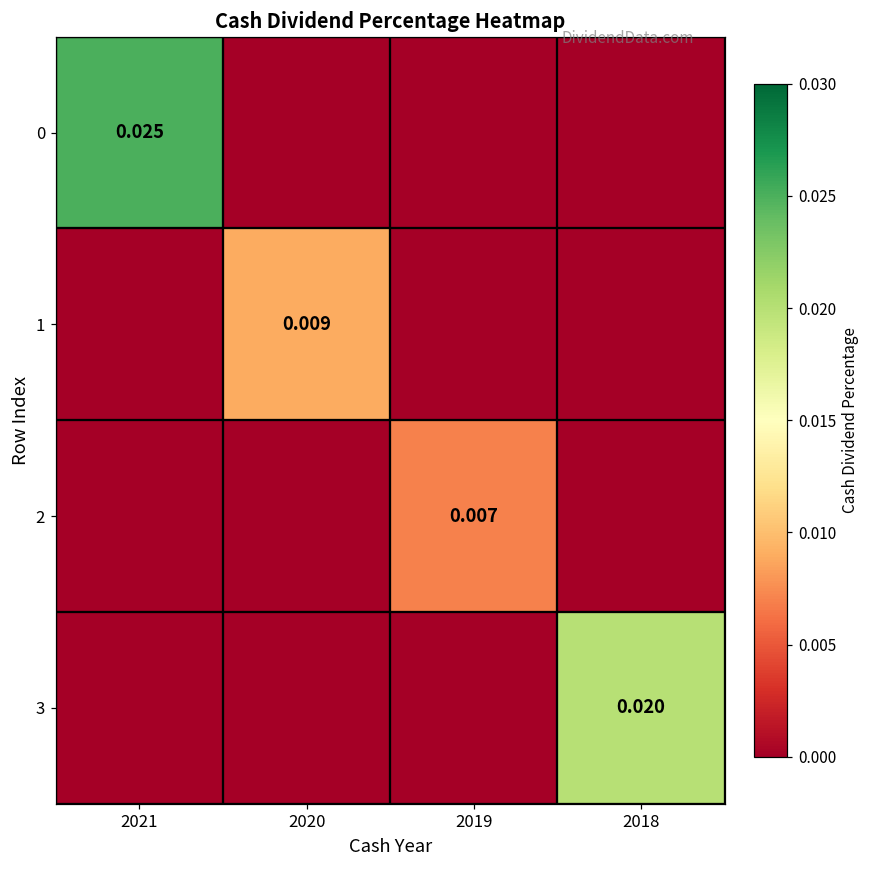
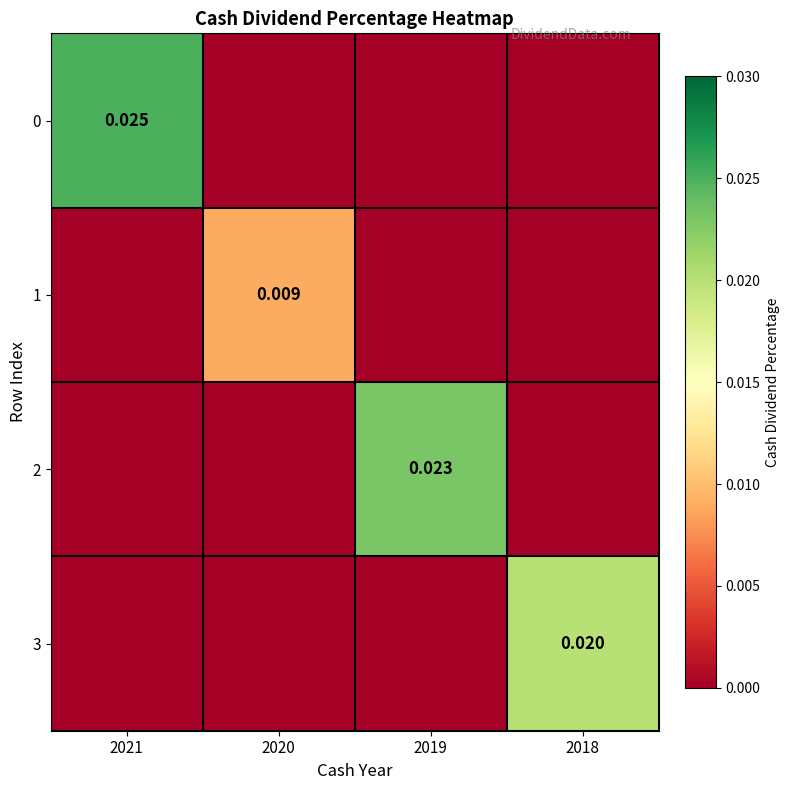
2, 2019: 0.007 -> 0.023
